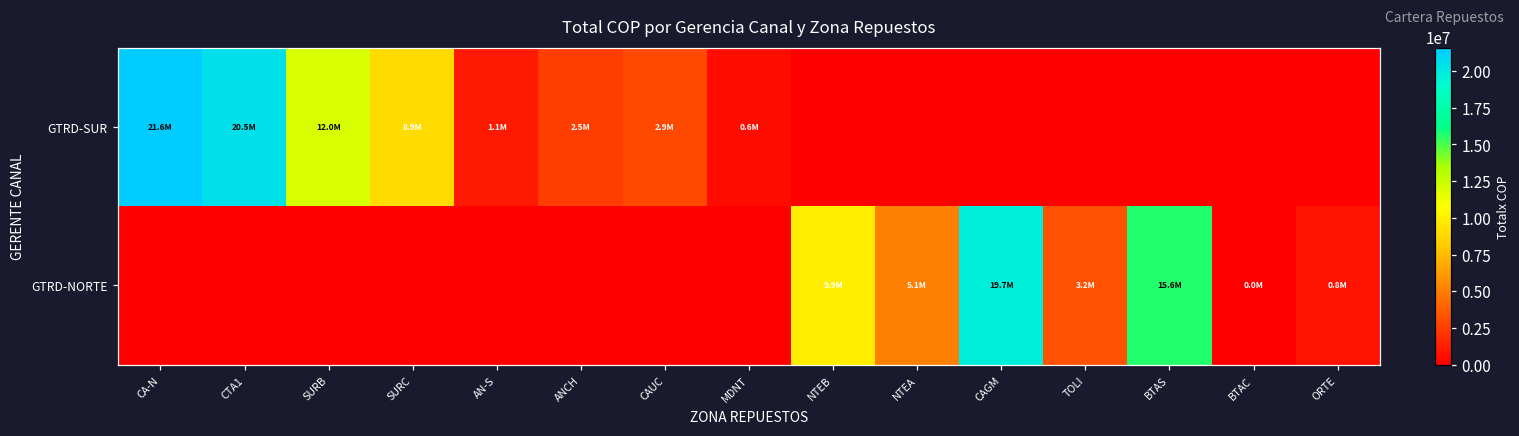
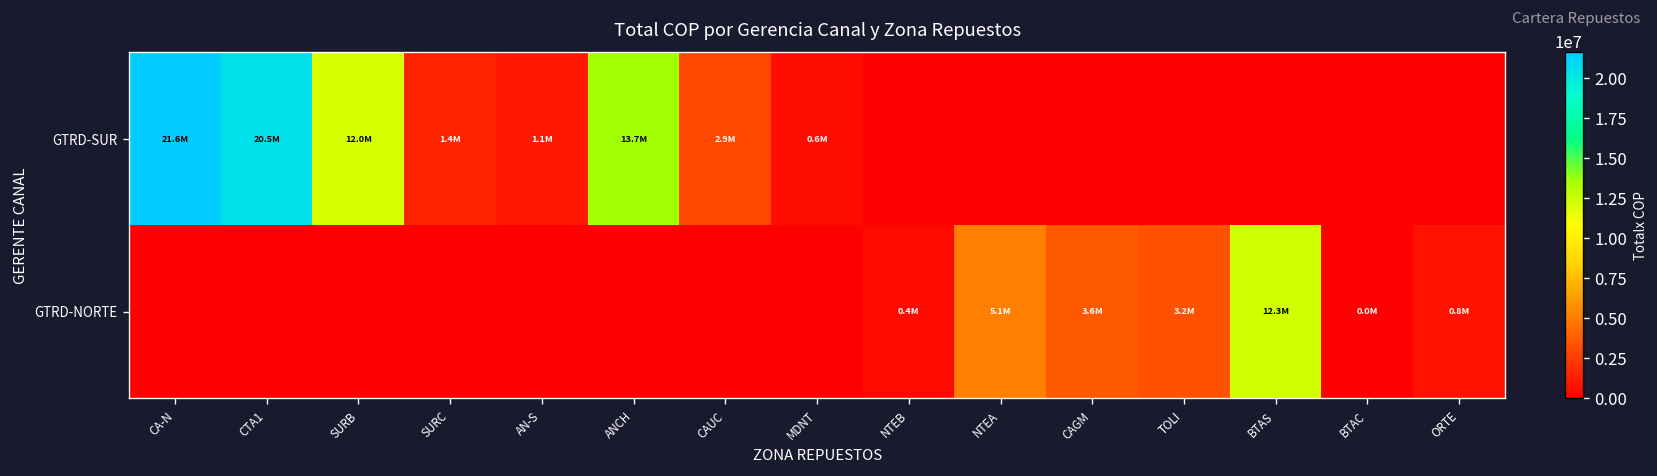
GTRD-SUR, SURC: 8.9M -> 1.4M
GTRD-SUR, ANCH: 2.5M -> 13.7M
GTRD-NORTE, NTEB: 9.9M -> 0.4M
GTRD-NORTE, CAGM: 19.7M -> 3.6M
GTRD-NORTE, BTAS: 15.6M -> 12.3M
